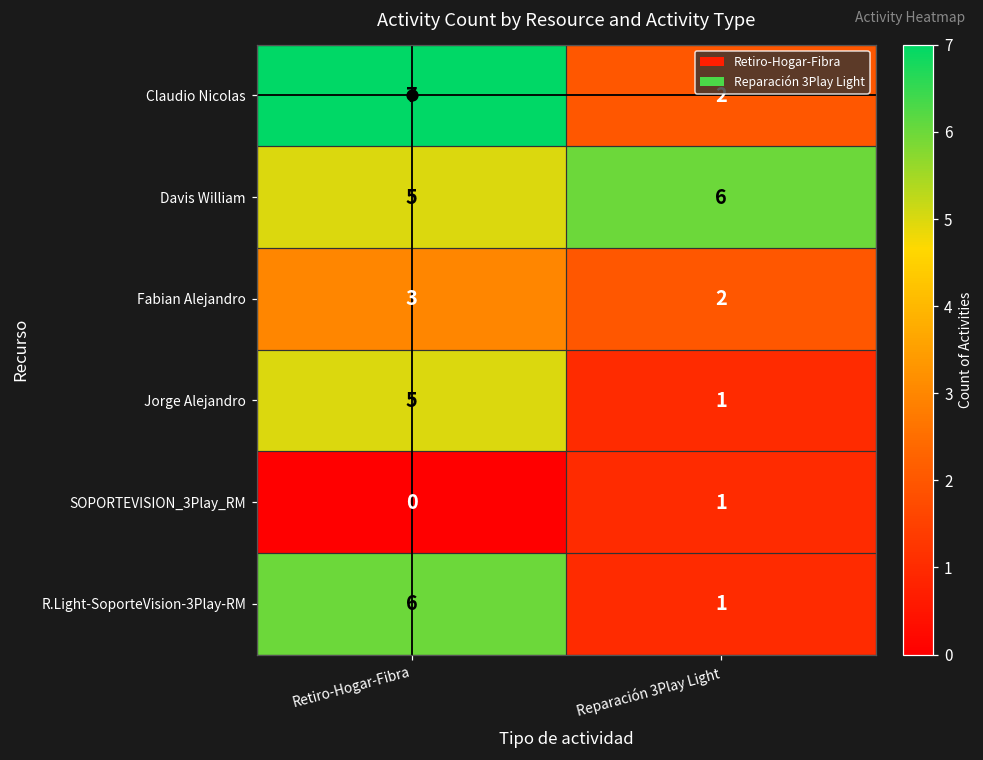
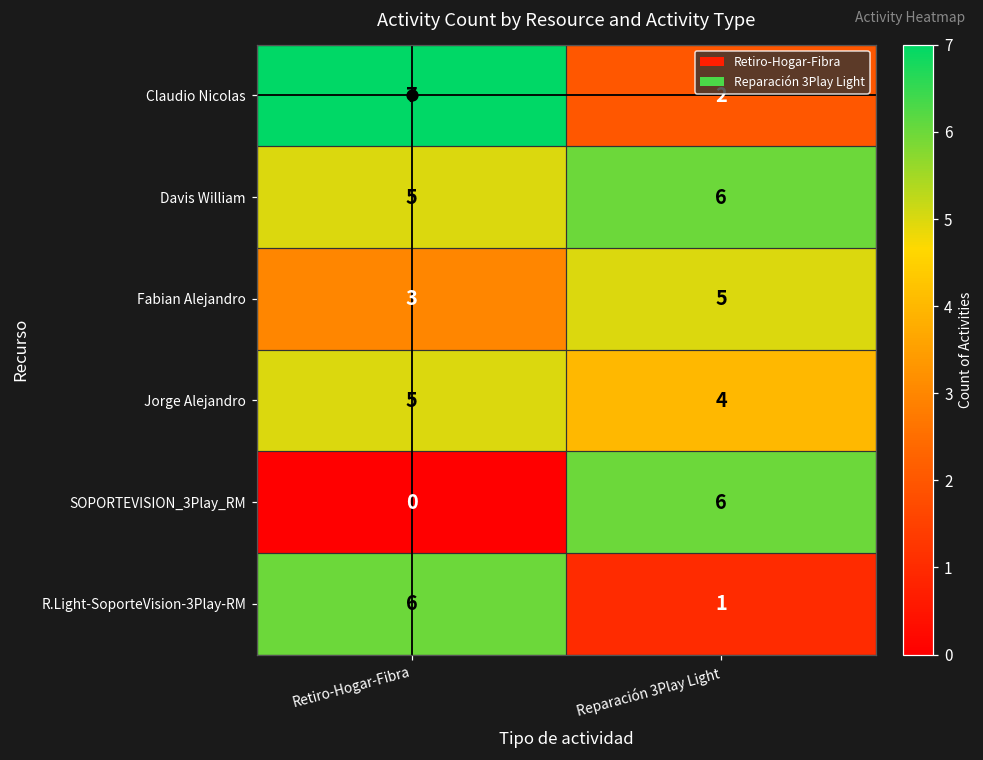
Fabian Alejandro, Reparación 3Play Light: 2 -> 5
Jorge Alejandro, Reparación 3Play Light: 1 -> 4
SOPORTEVISION_3Play_RM, Reparación 3Play Light: 1 -> 6
